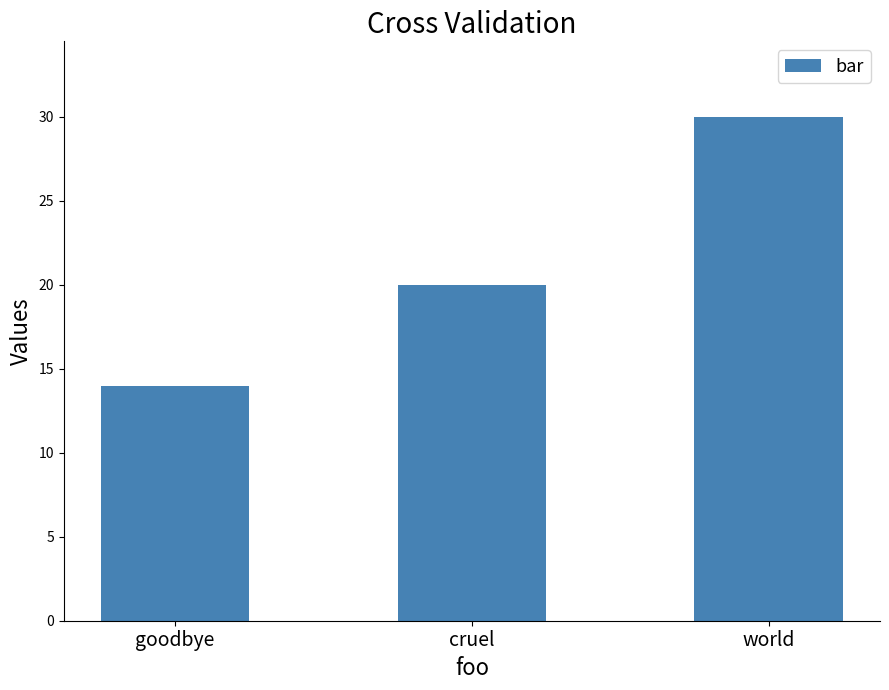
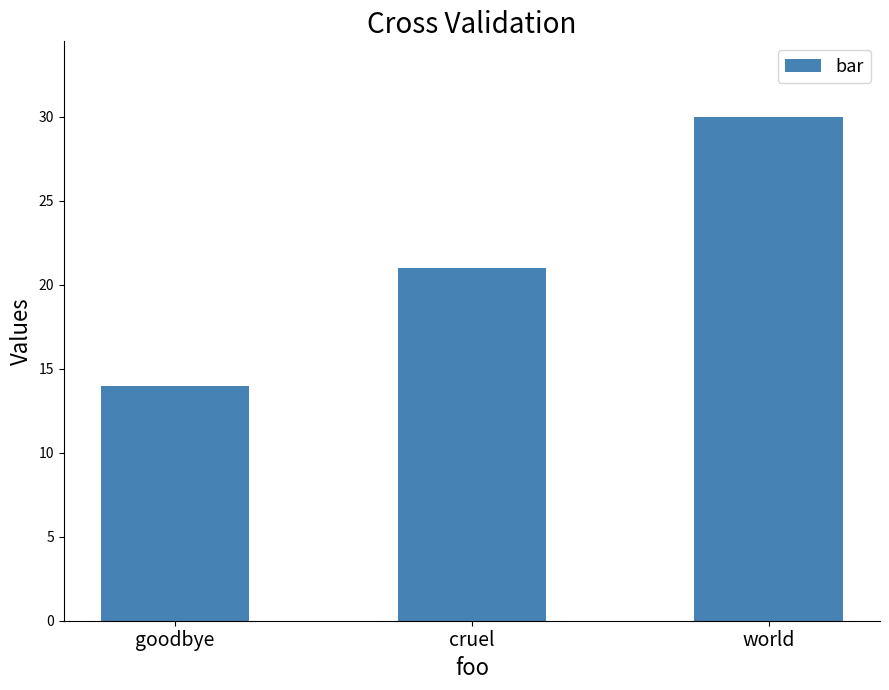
cruel: 20 -> 21
